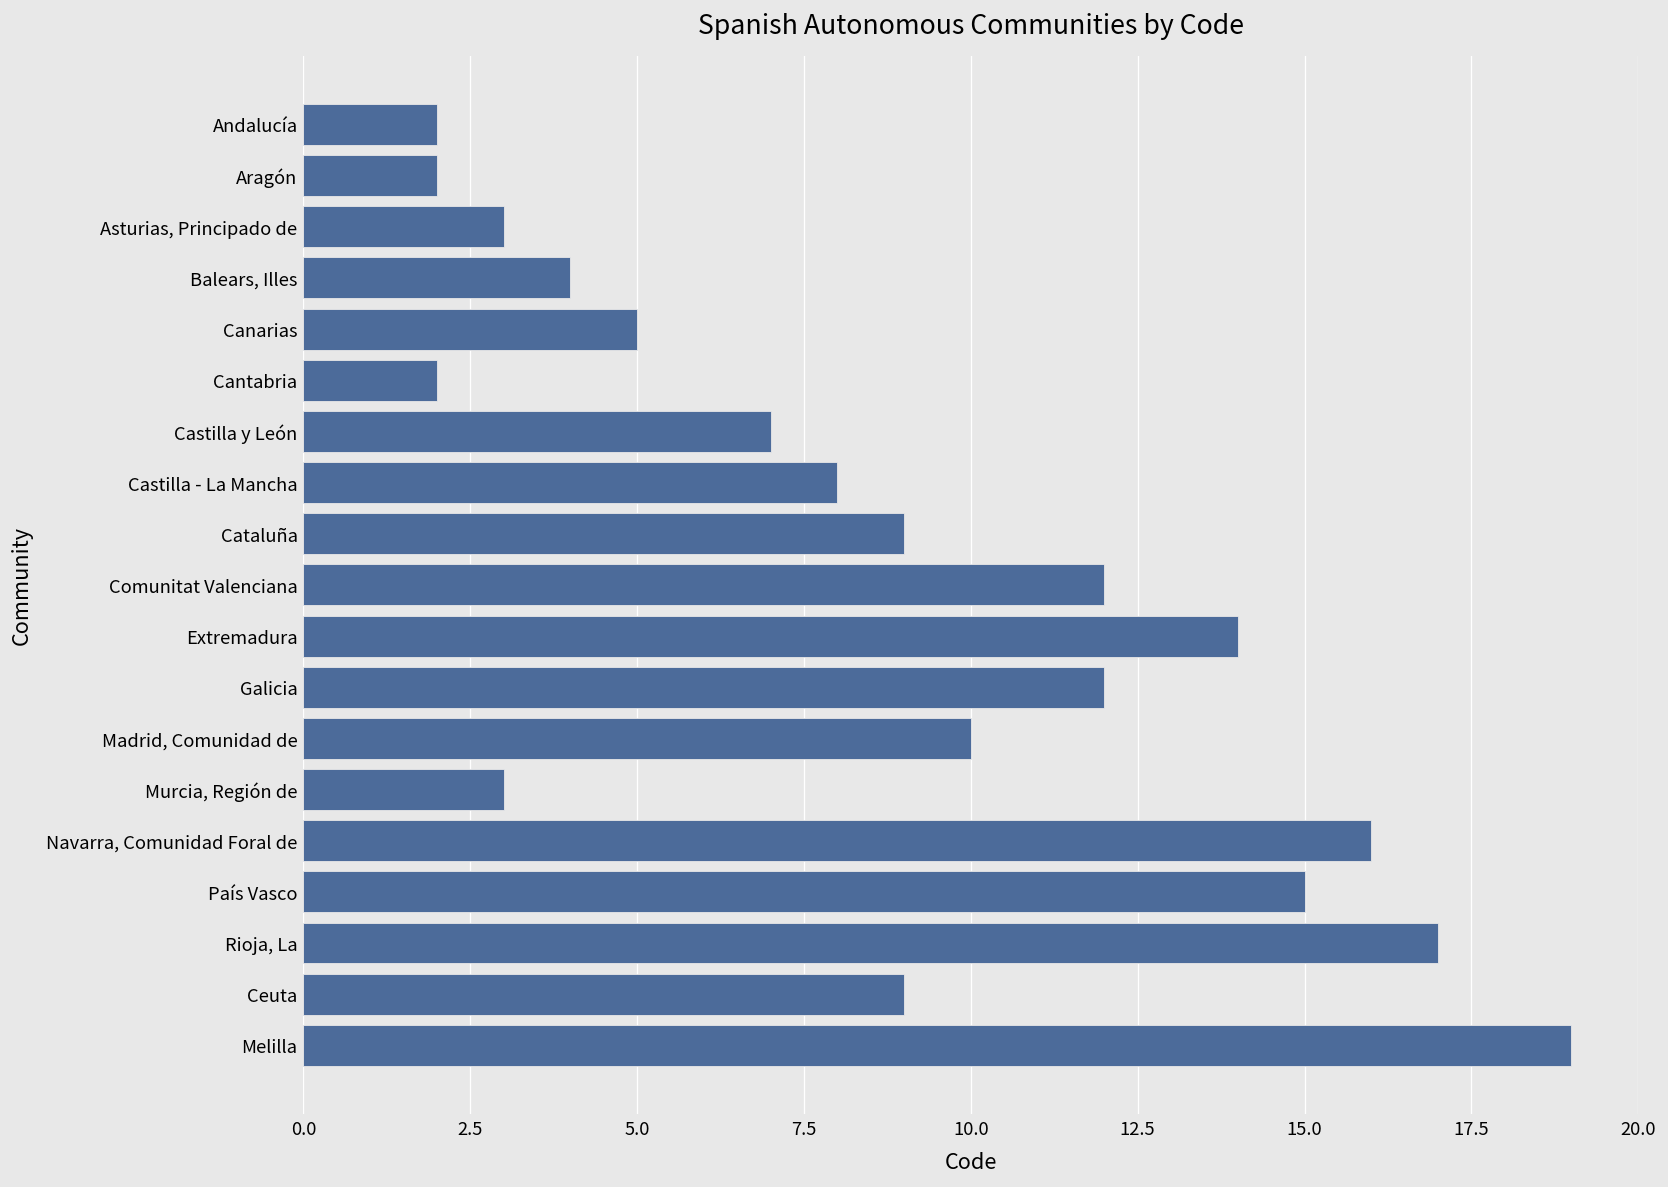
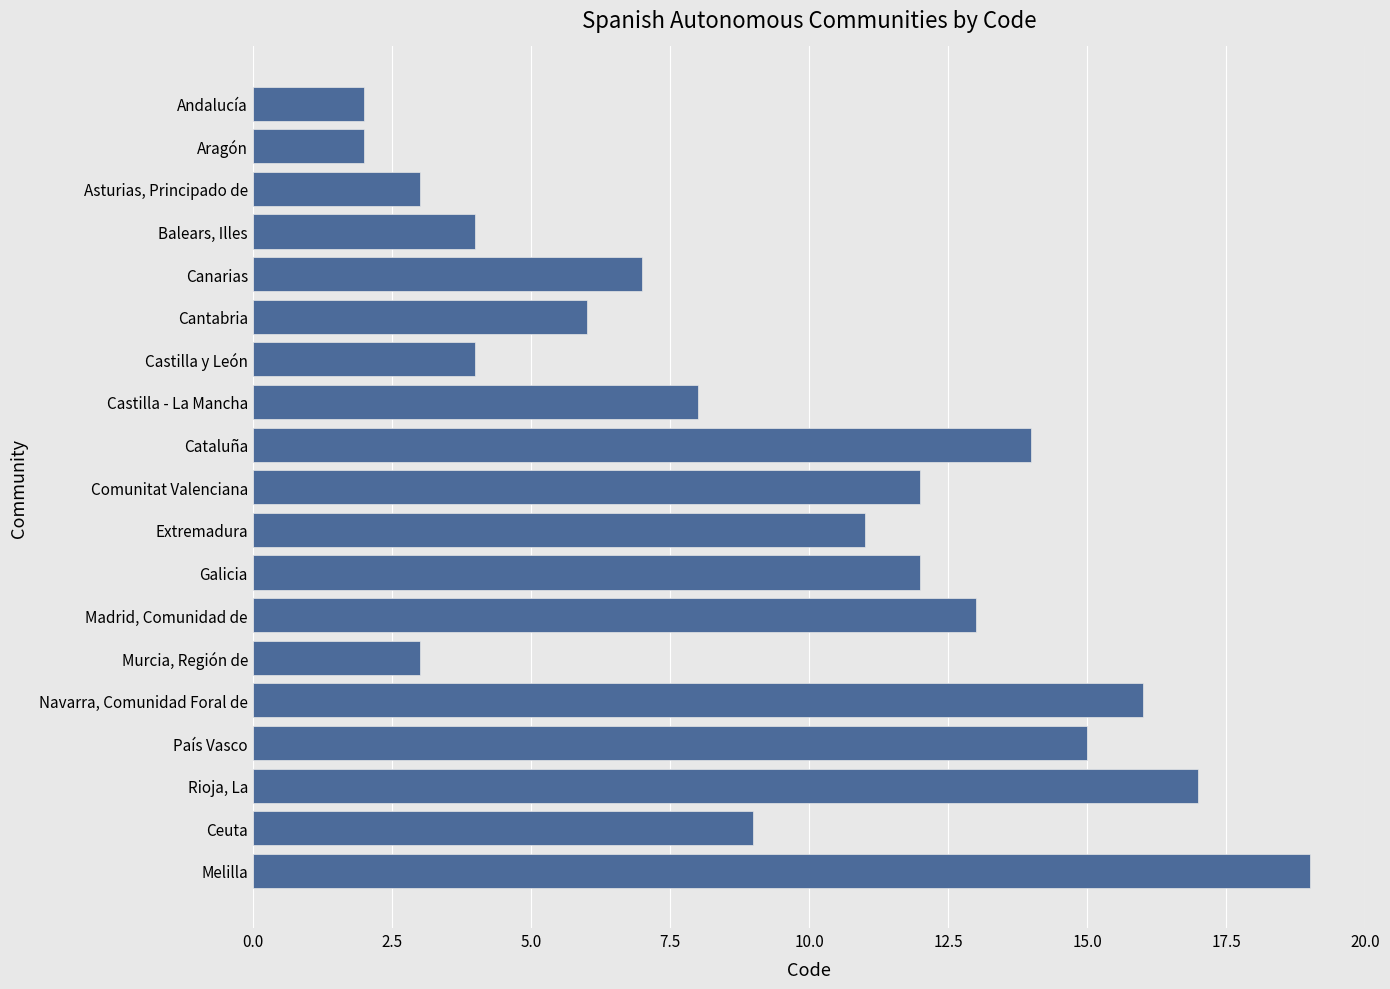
Canarias: 5 -> 7
Cantabria: 2 -> 6
Castilla y León: 7 -> 4
Cataluña: 9 -> 14
Extremadura: 14 -> 11
Madrid, Comunidad de: 10 -> 13
